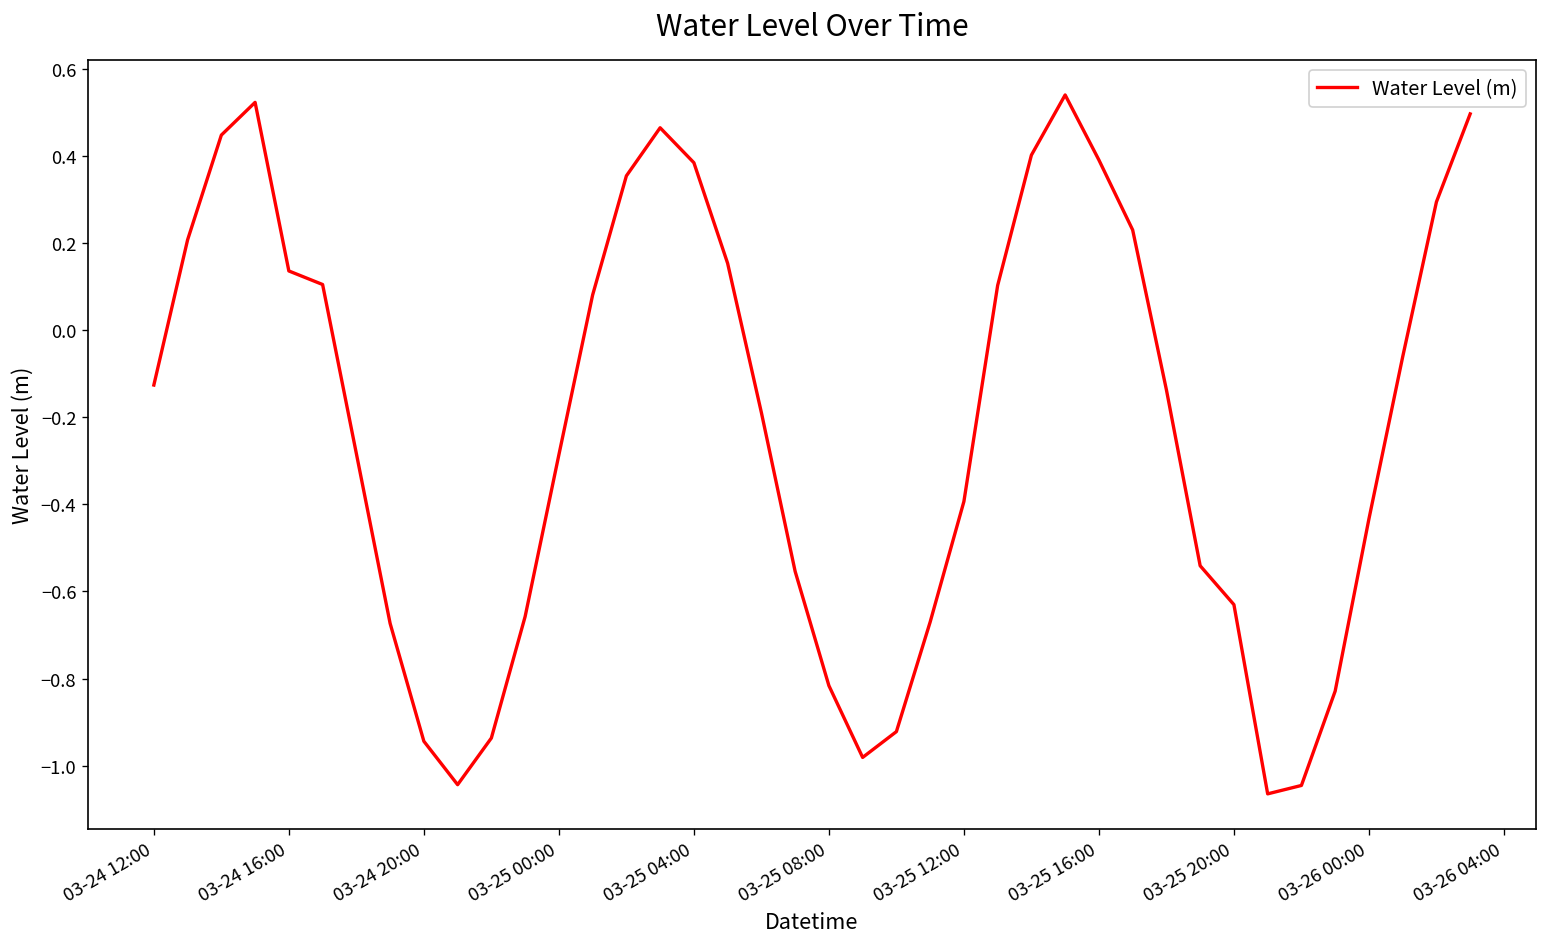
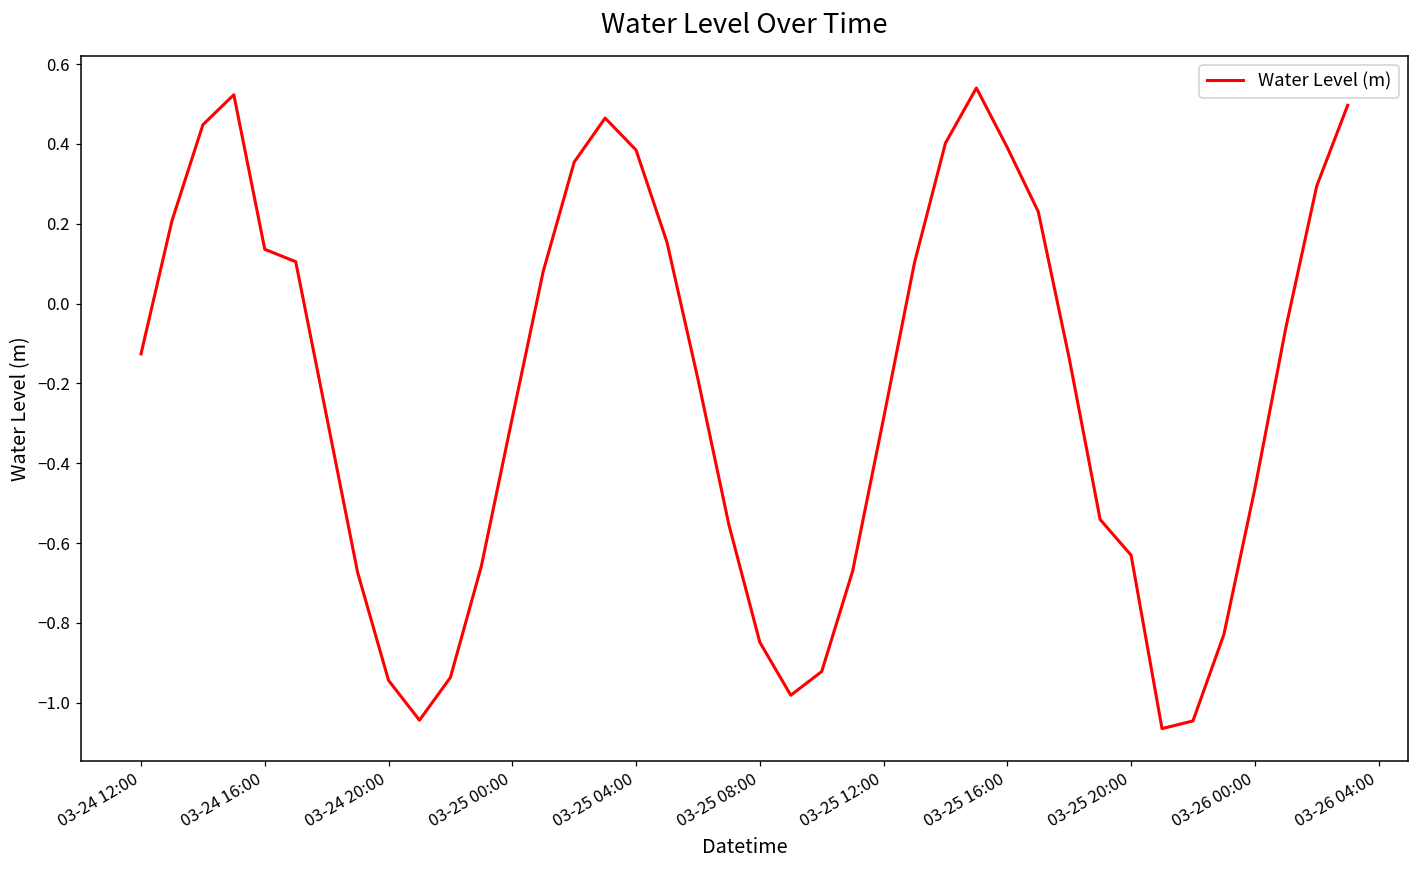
03-25 08:00: -0.82 -> -0.85
03-25 12:00: -0.39 -> -0.29
03-26 00:00: -0.43 -> -0.46
